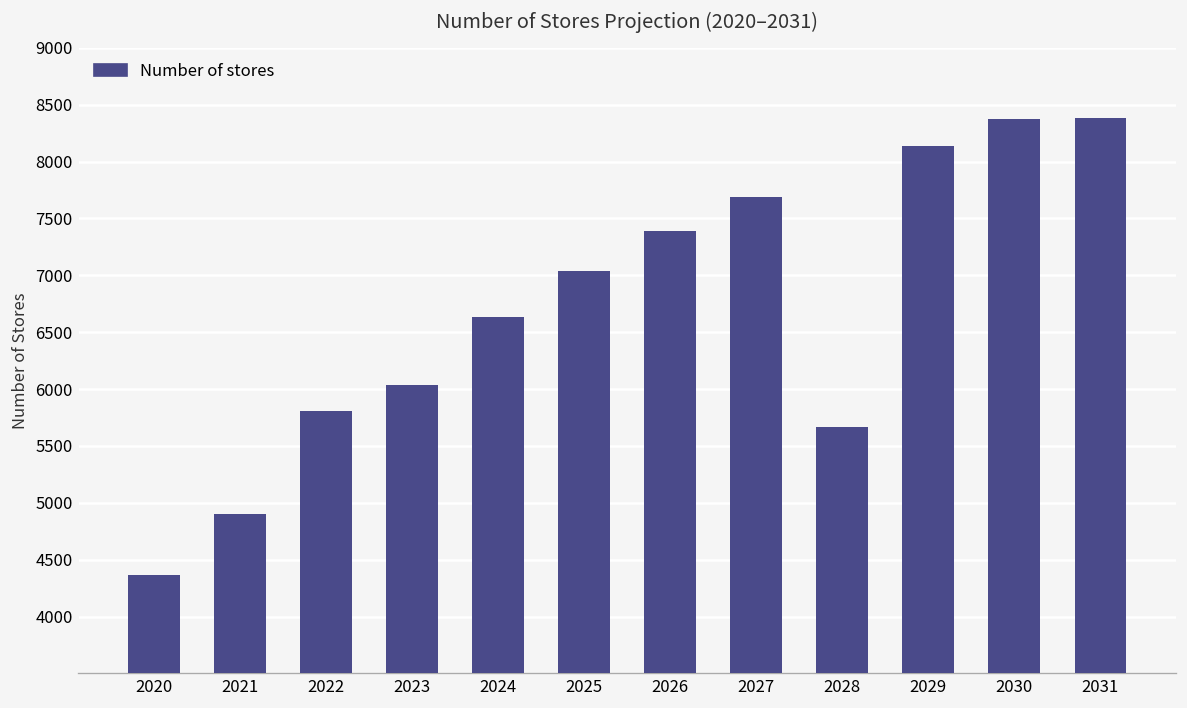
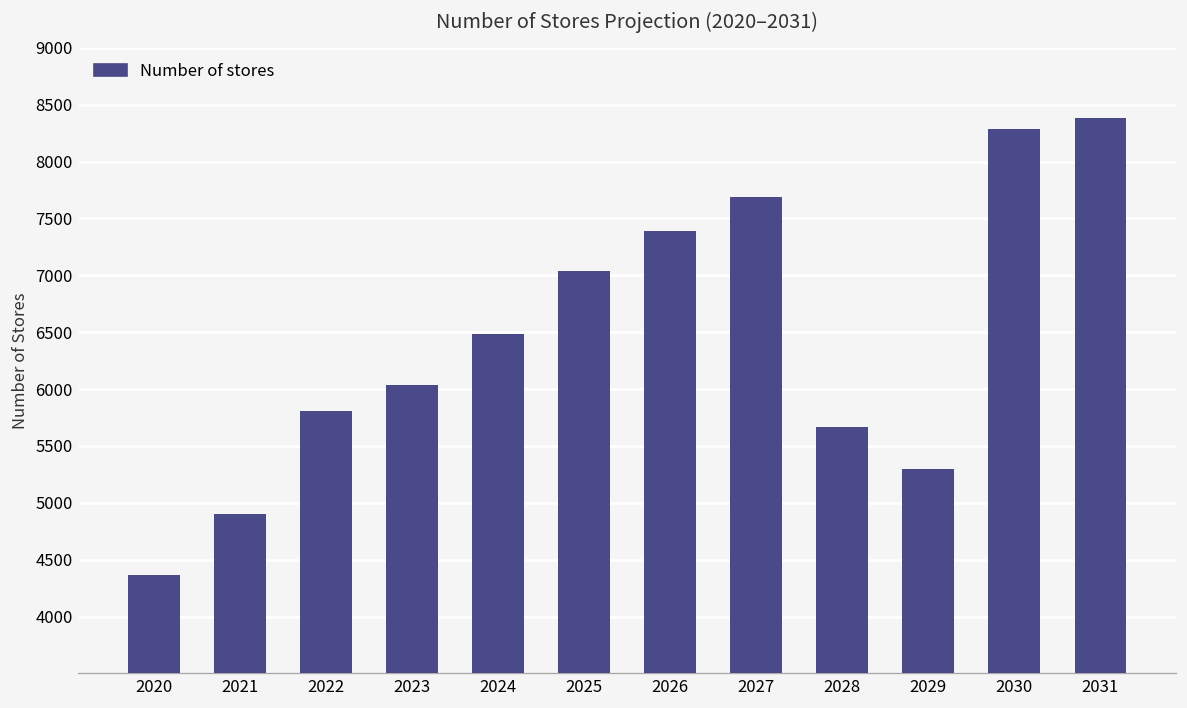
2024: 6600 -> 6500
2029: 8100 -> 5300
2030: 8400 -> 8300
